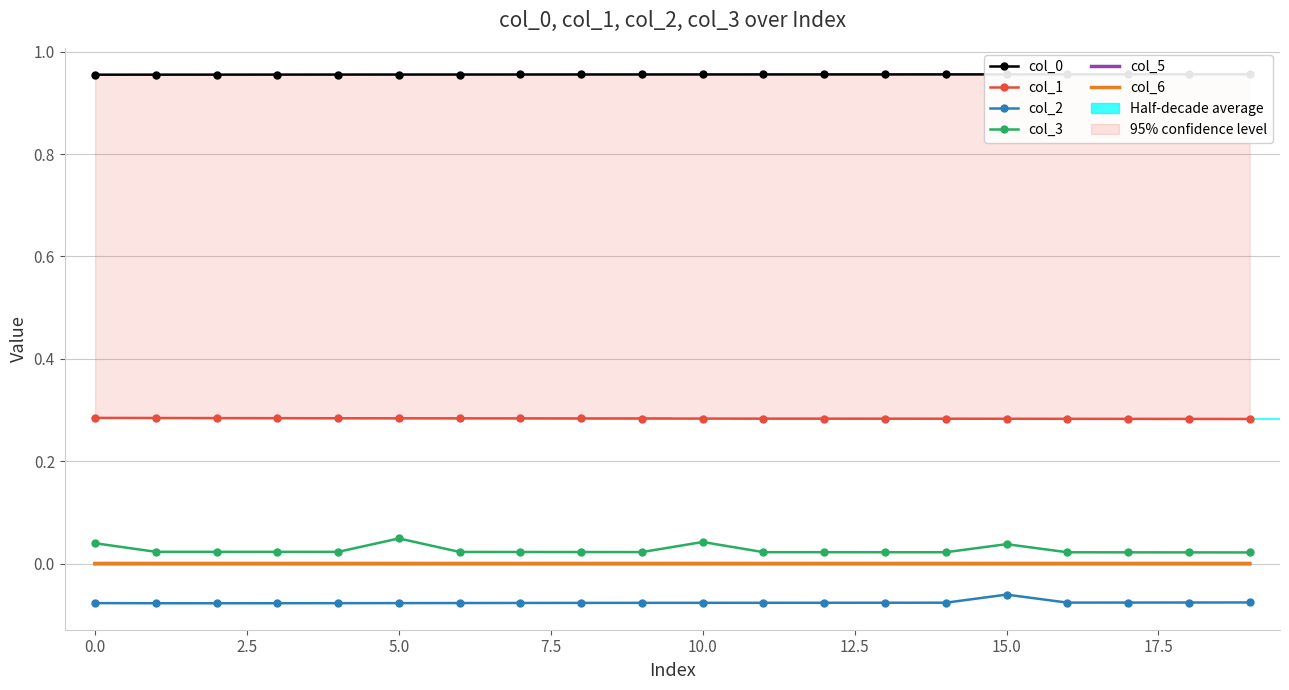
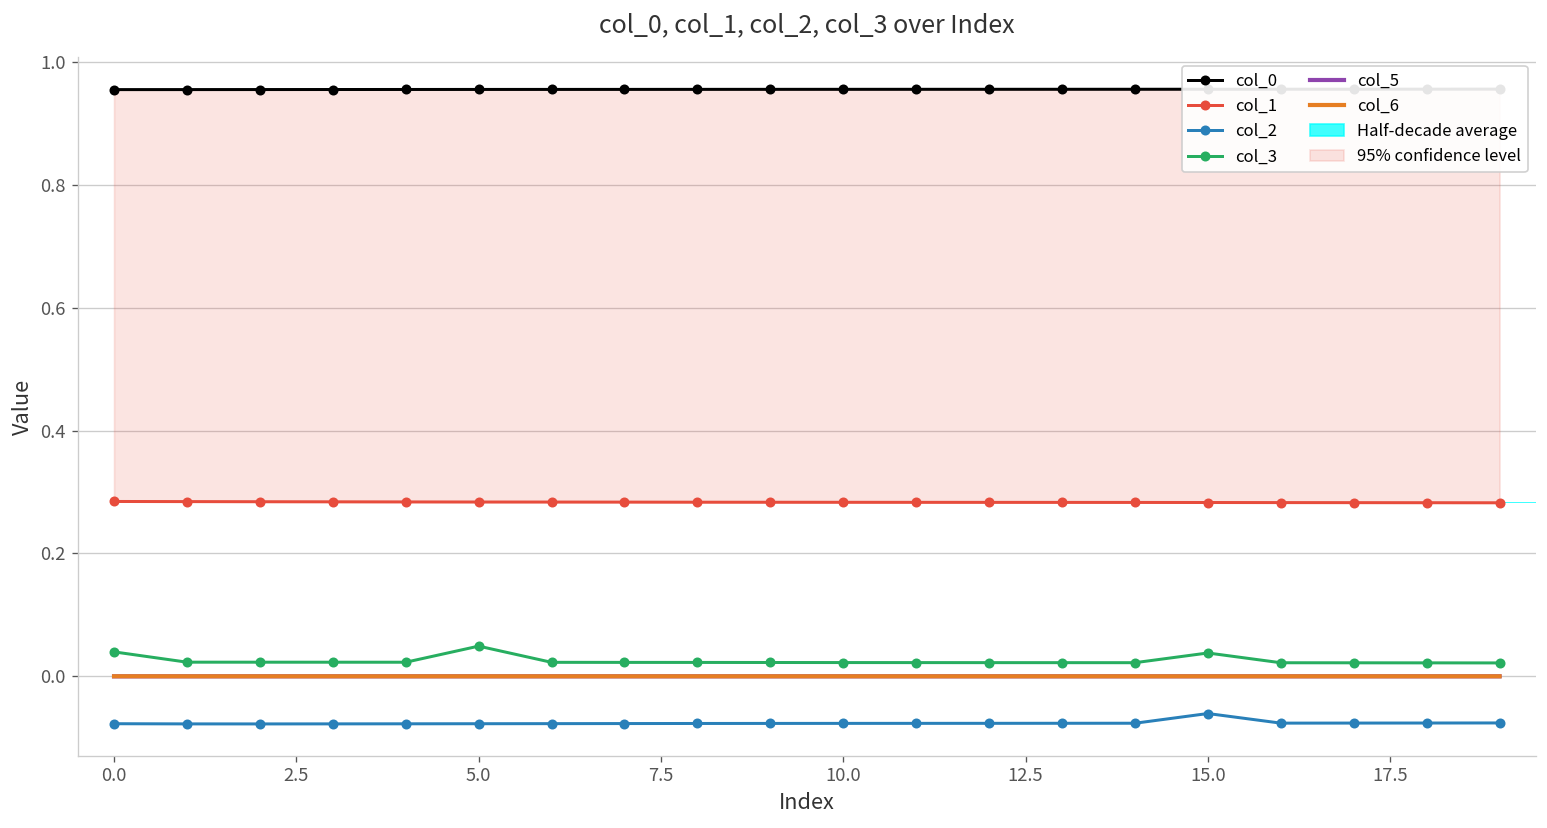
col_3, 10.0: 0.04 -> 0.02
